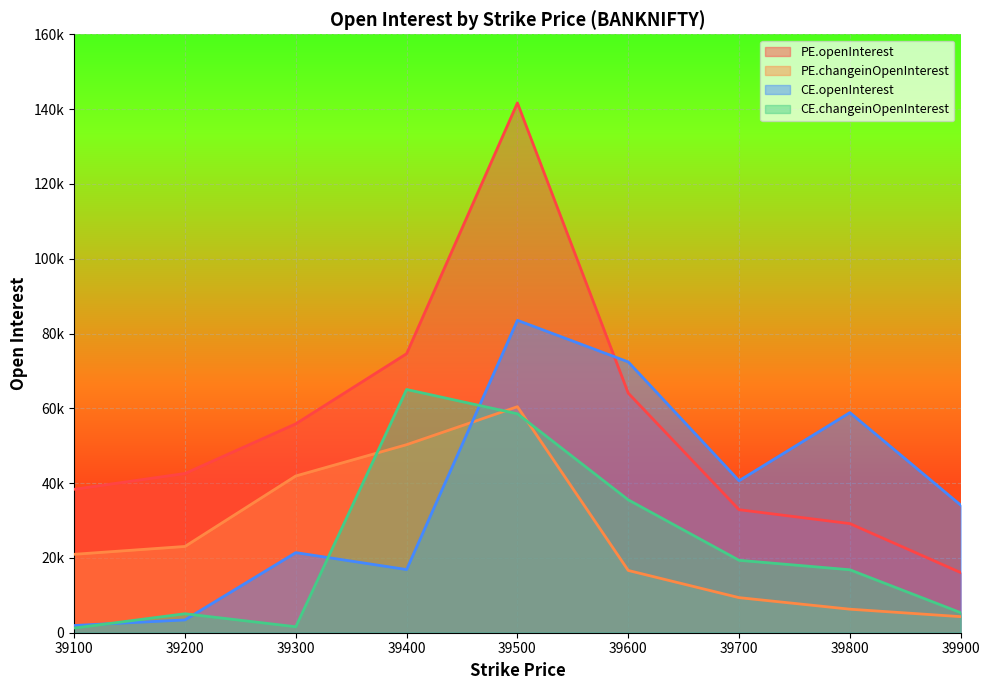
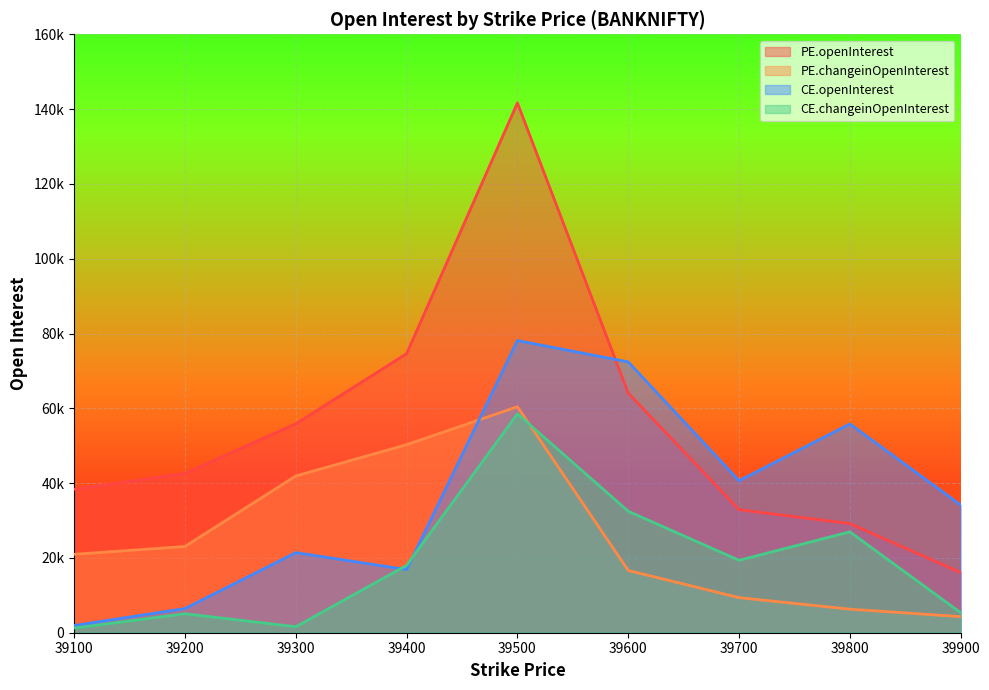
CE.openInterest, 39200: 3000 -> 6000
CE.changeinOpenInterest, 39400: 65000 -> 18000
CE.openInterest, 39500: 84000 -> 78000
CE.changeinOpenInterest, 39600: 36000 -> 32000
CE.openInterest, 39800: 59000 -> 56000
CE.changeinOpenInterest, 39800: 17000 -> 27000
